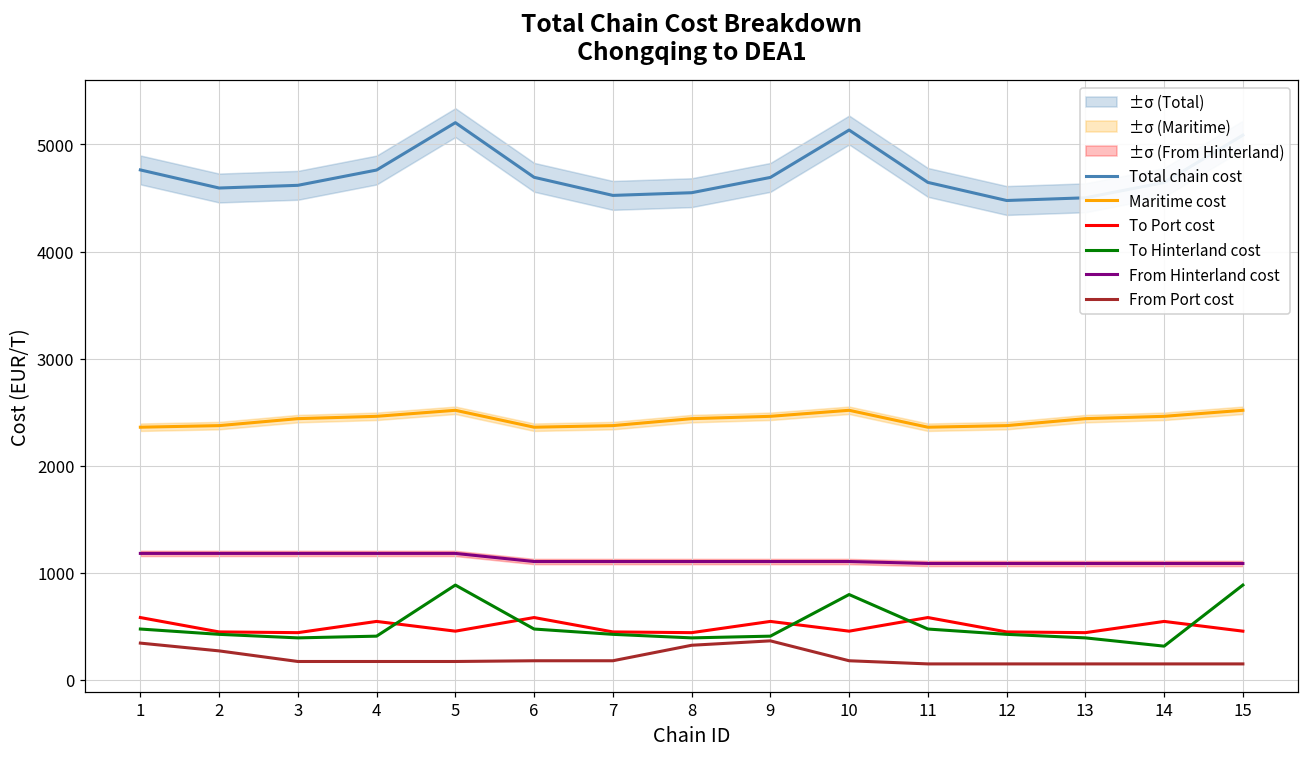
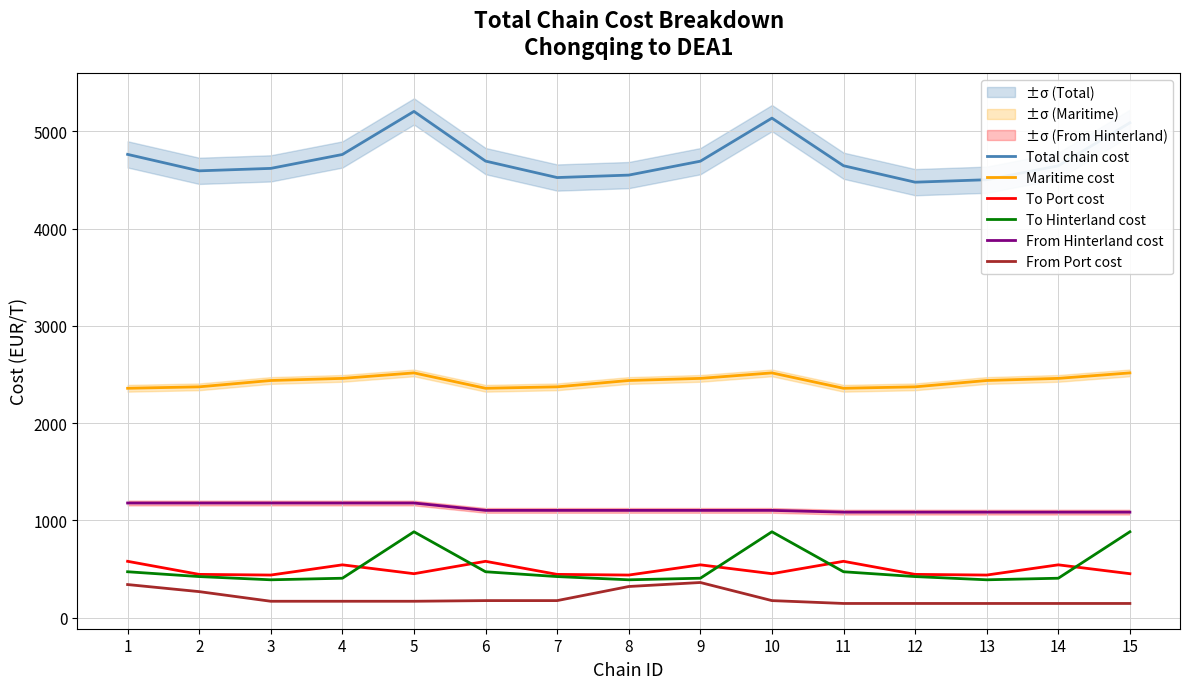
To Hinterland cost, 10: 800 -> 900
To Hinterland cost, 14: 300 -> 400
